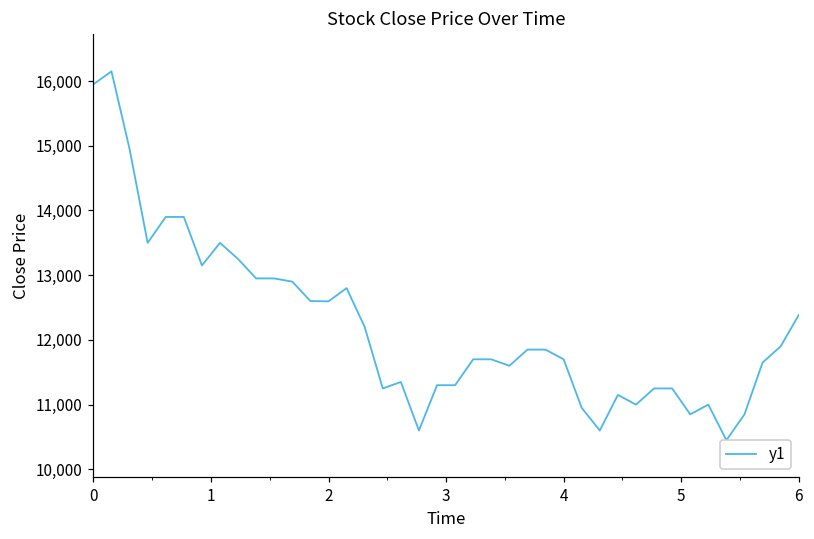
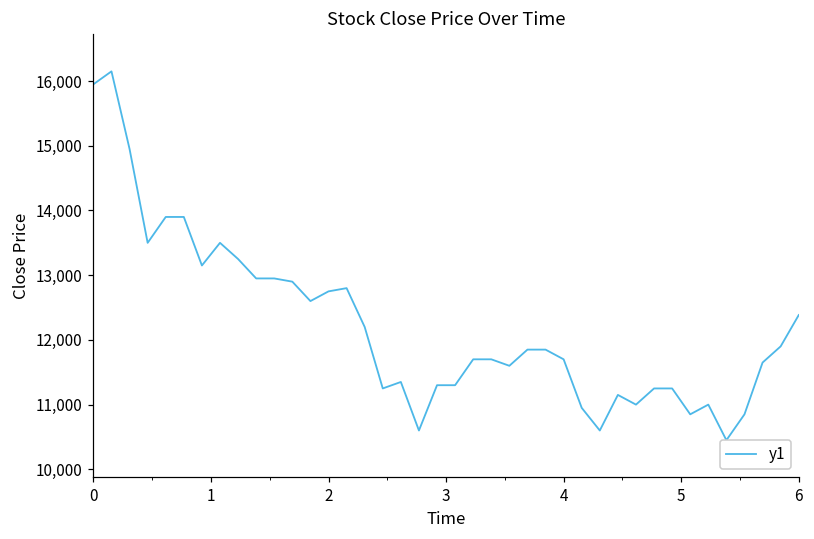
2: 12,600 -> 12,800
